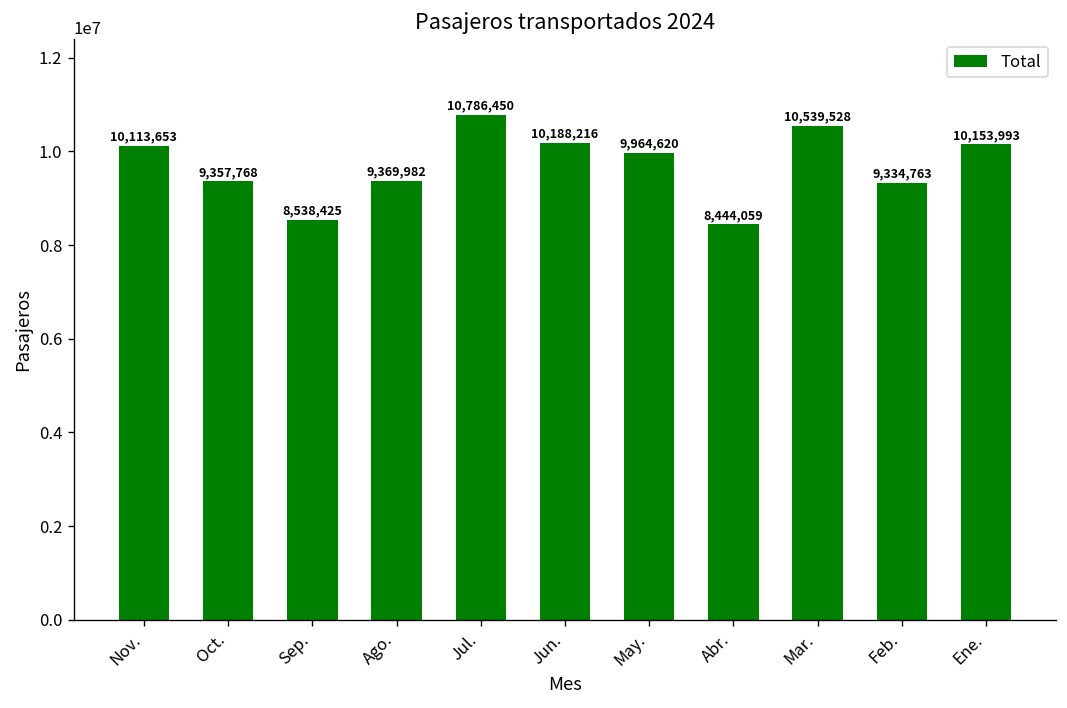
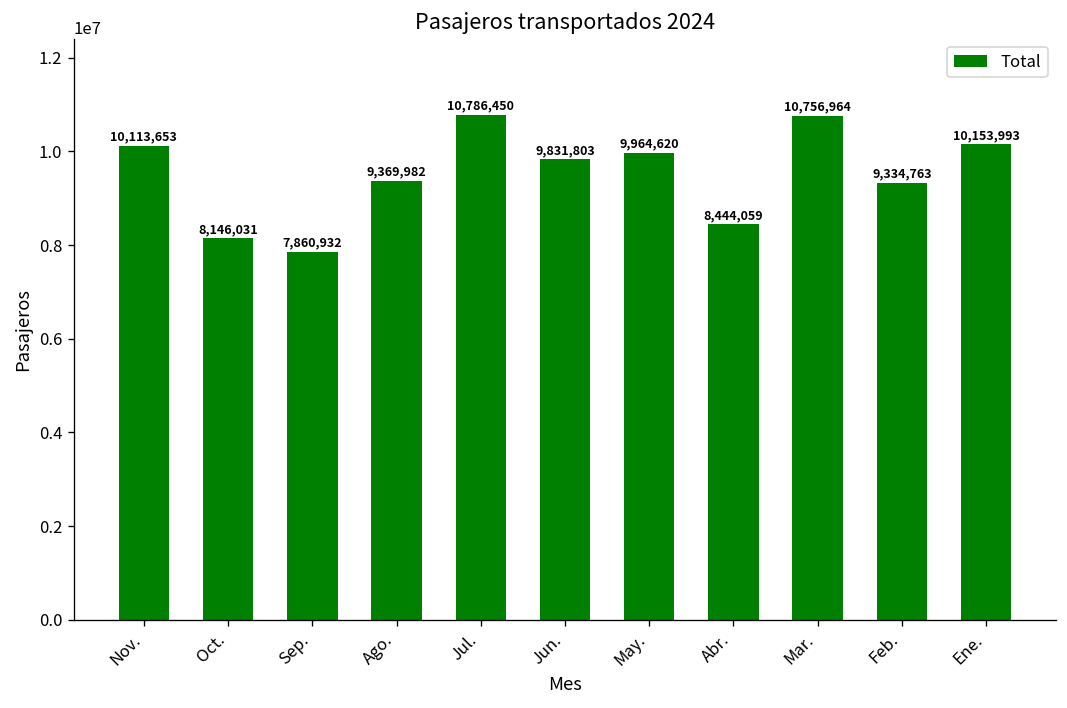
Oct.: 9,357,768 -> 8,146,031
Sep.: 8,538,425 -> 7,860,932
Jun.: 10,188,216 -> 9,831,803
Mar.: 10,539,528 -> 10,756,964
